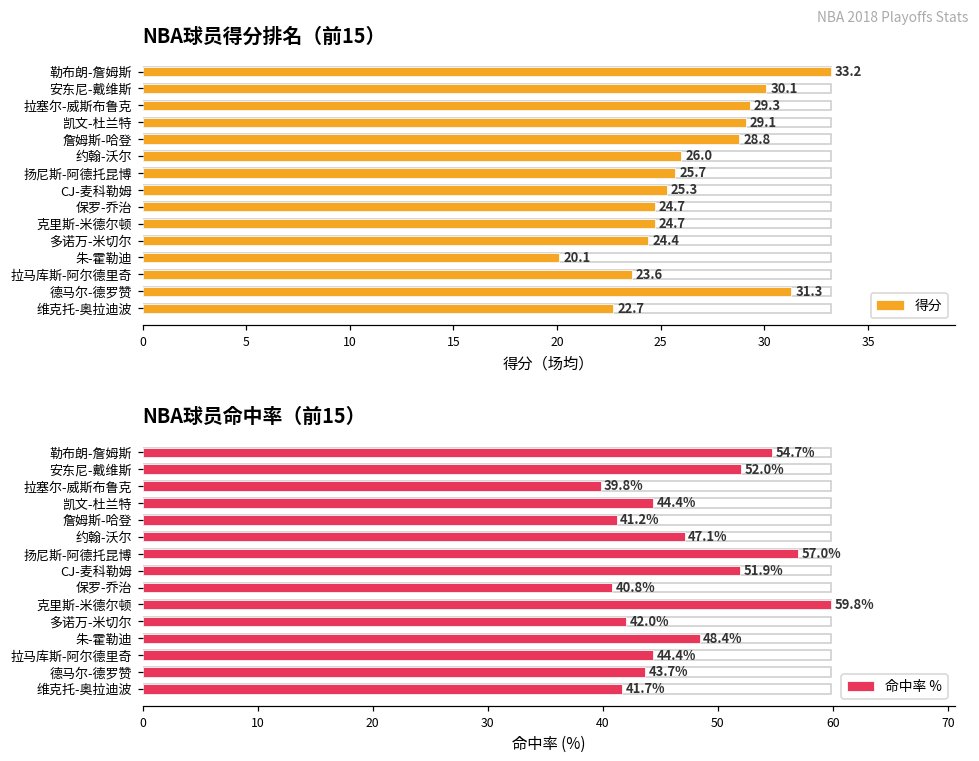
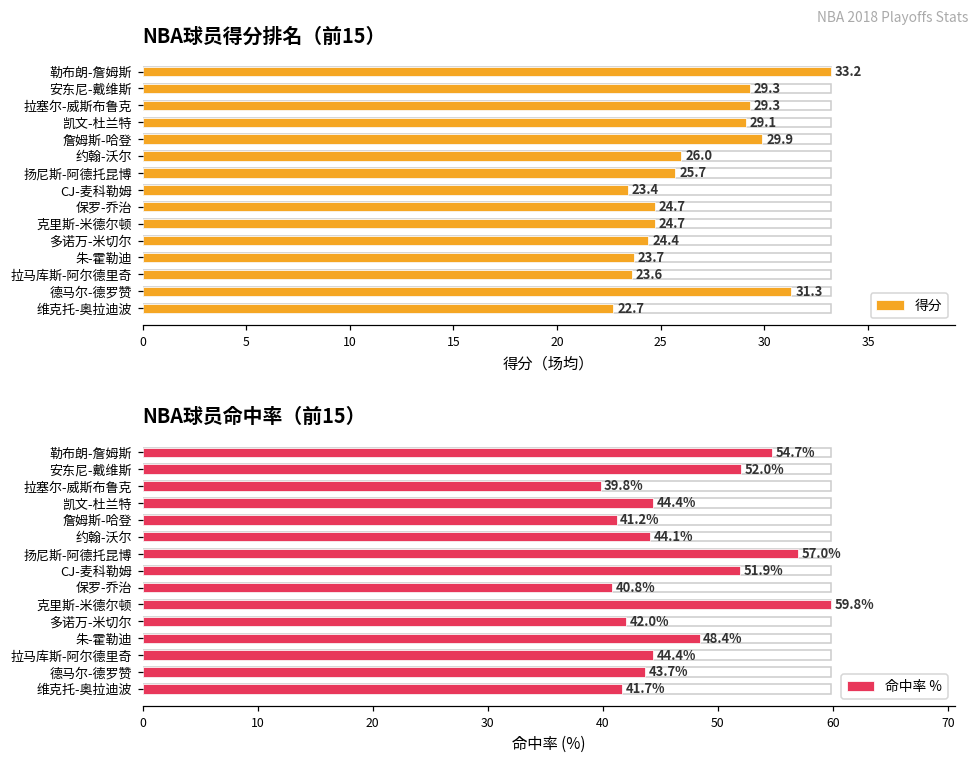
NBA球员得分排名（前15）, 得分, 安东尼-戴维斯: 30.1 -> 29.3
NBA球员得分排名（前15）, 得分, 詹姆斯-哈登: 28.8 -> 29.9
NBA球员得分排名（前15）, 得分, CJ-麦科勒姆: 25.3 -> 23.4
NBA球员得分排名（前15）, 得分, 朱-霍勒迪: 20.1 -> 23.7
NBA球员命中率（前15）, 命中率 %, 约翰-沃尔: 47.1% -> 44.1%
